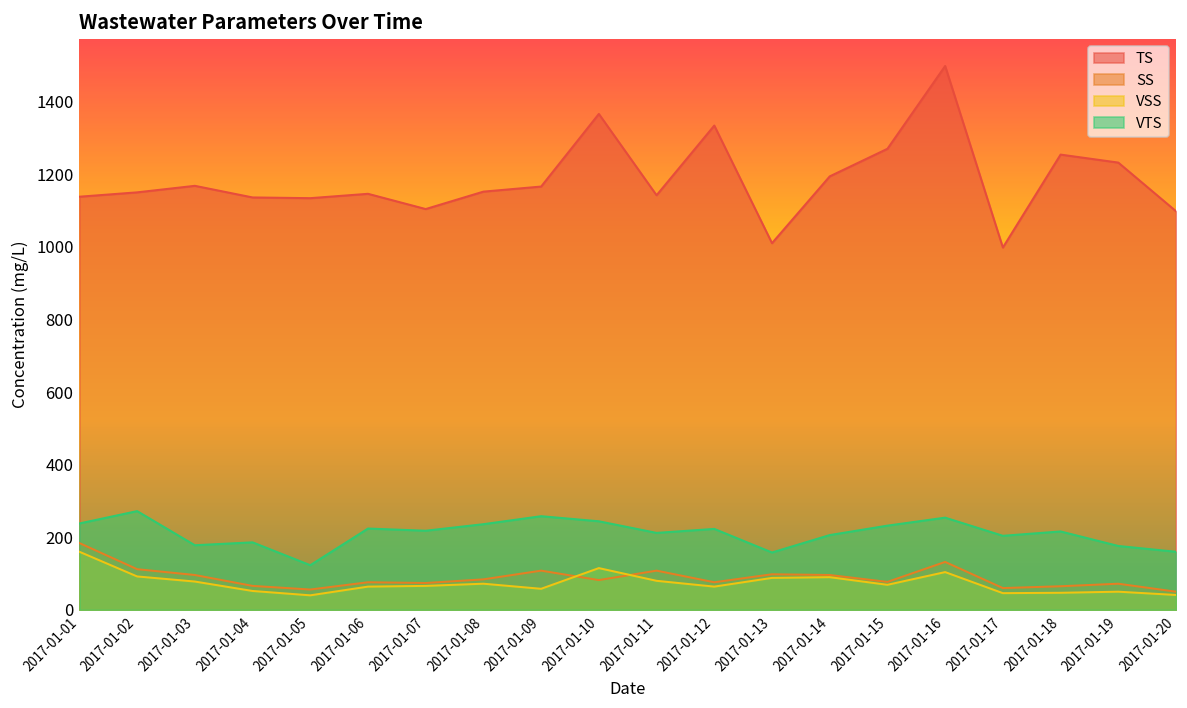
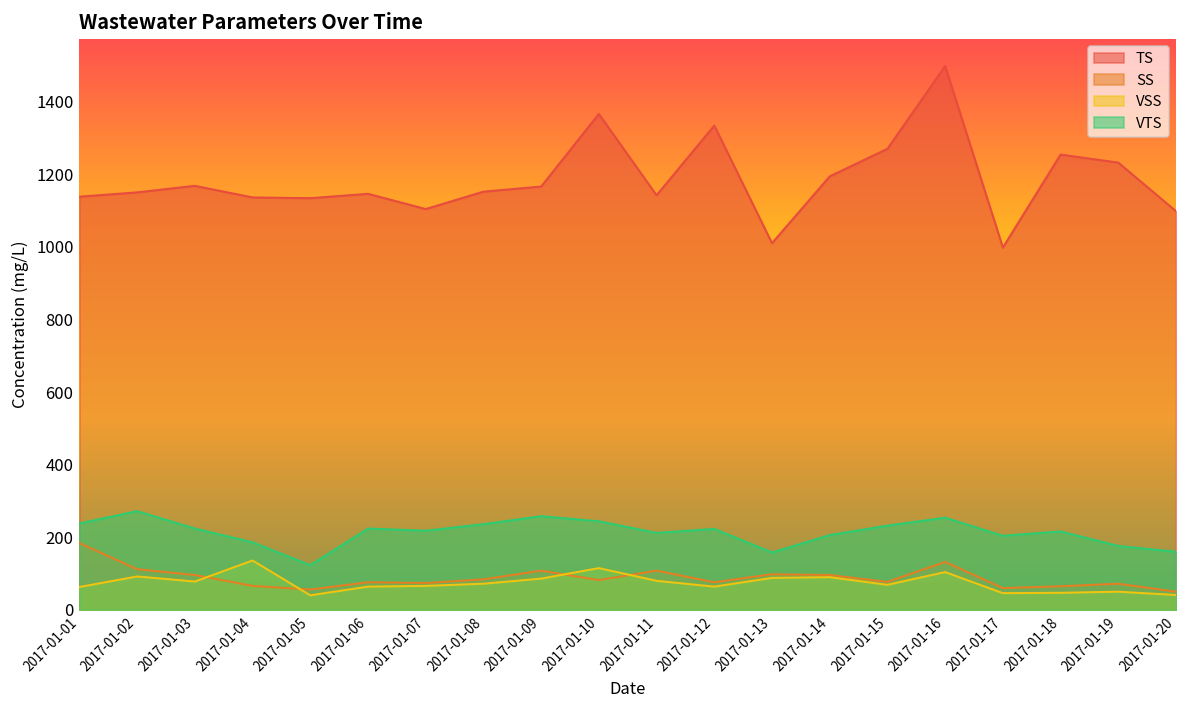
VSS, 2017-01-01: 160 -> 60
VTS, 2017-01-03: 180 -> 220
VSS, 2017-01-04: 50 -> 140
VSS, 2017-01-09: 60 -> 90
